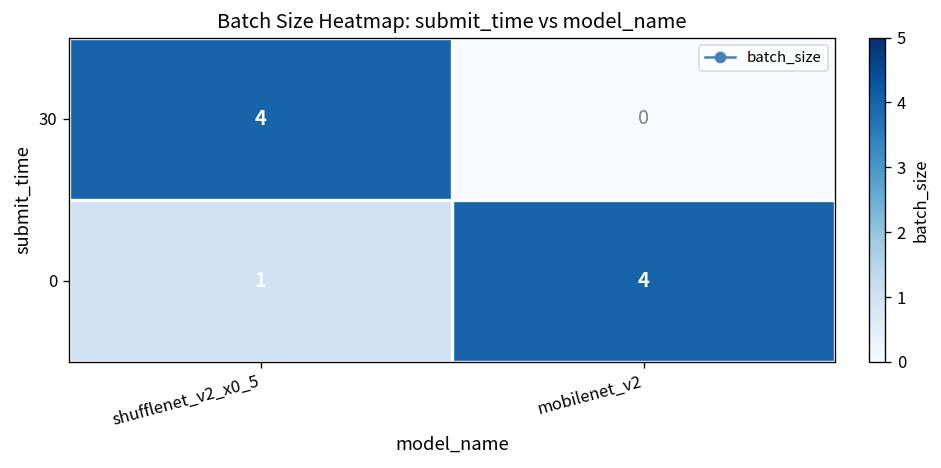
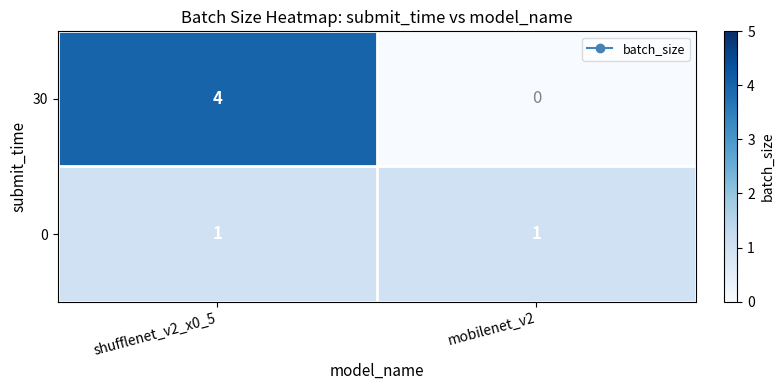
0, mobilenet_v2: 4 -> 1
